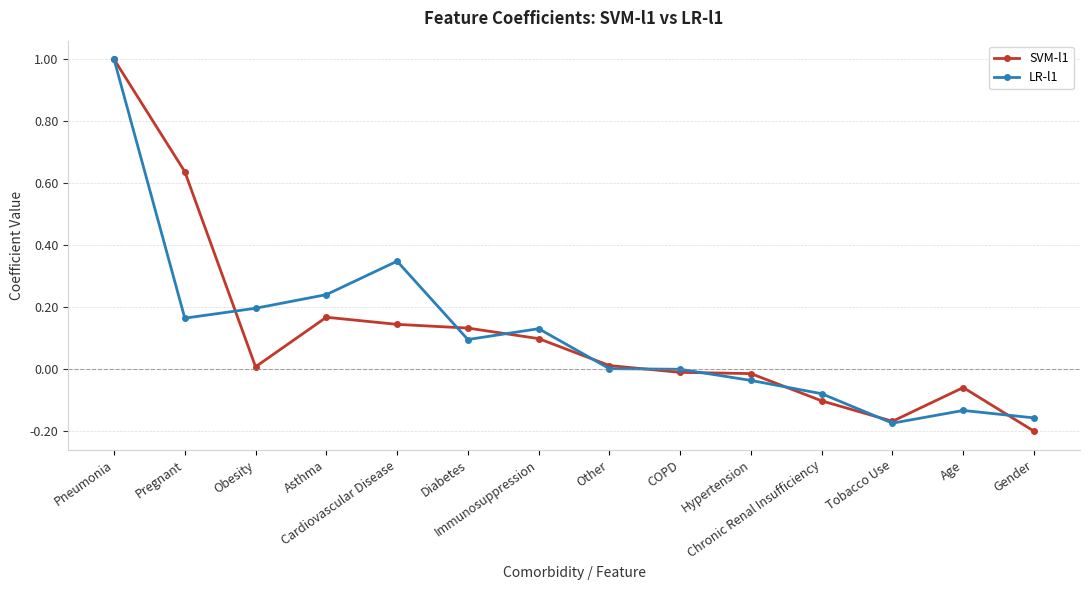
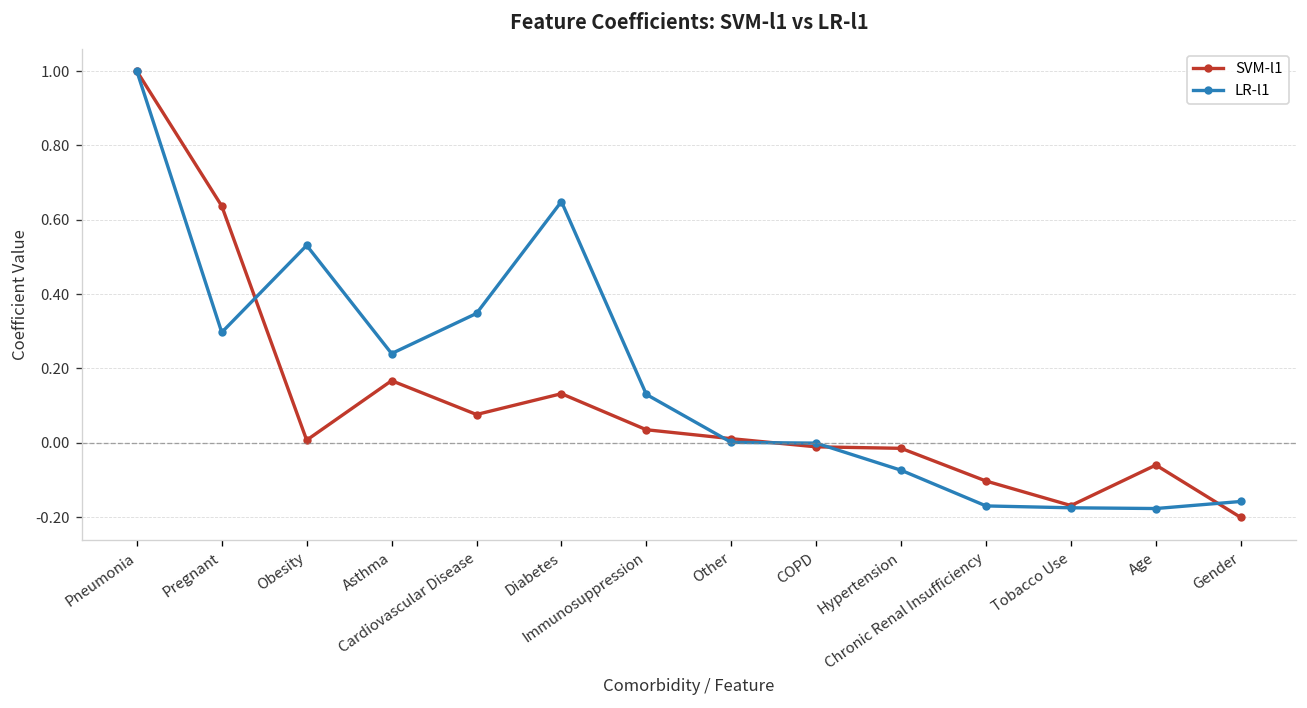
LR-l1, Pregnant: 0.16 -> 0.30
LR-l1, Obesity: 0.20 -> 0.53
SVM-l1, Cardiovascular Disease: 0.14 -> 0.08
LR-l1, Diabetes: 0.10 -> 0.65
SVM-l1, Immunosuppression: 0.10 -> 0.04
LR-l1, Hypertension: -0.04 -> -0.07
LR-l1, Chronic Renal Insufficiency: -0.08 -> -0.17
LR-l1, Age: -0.13 -> -0.18
